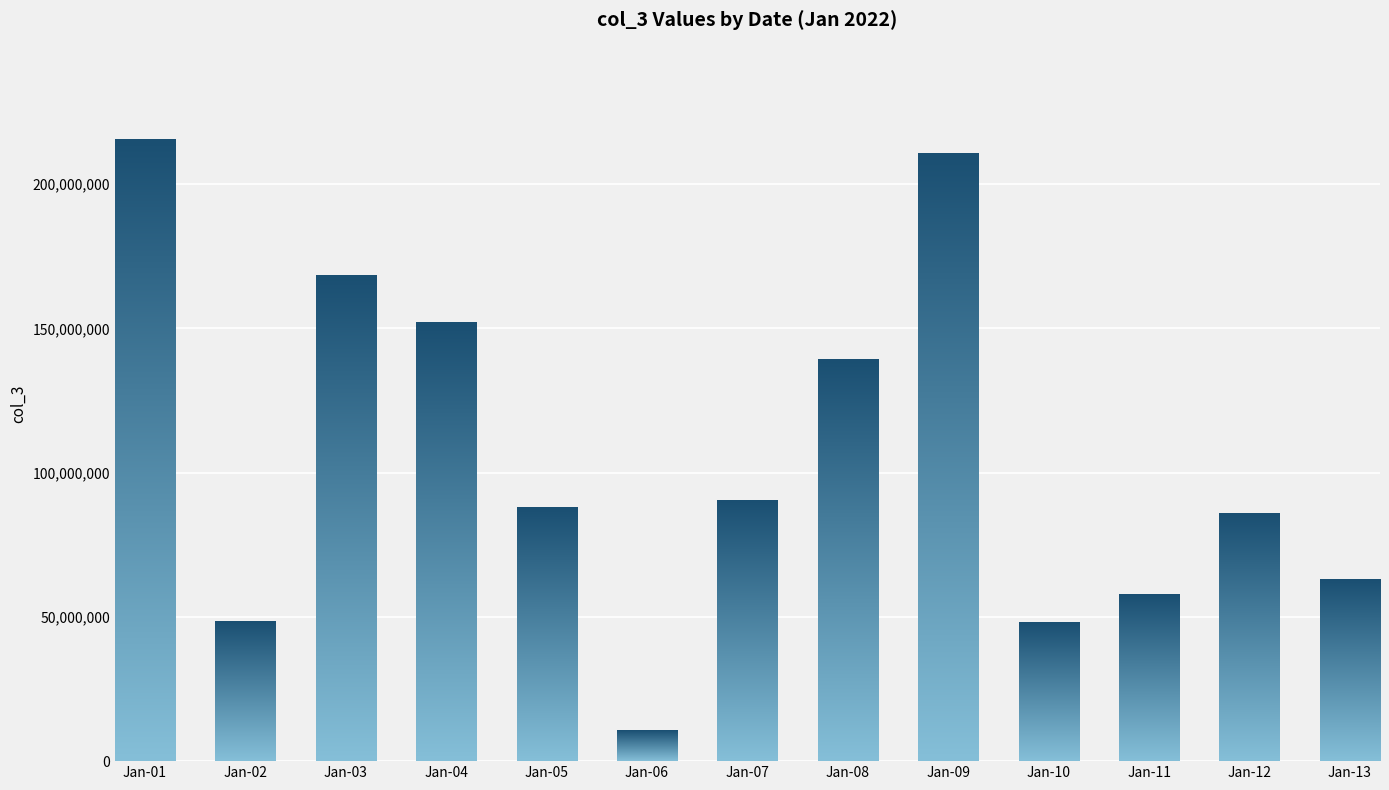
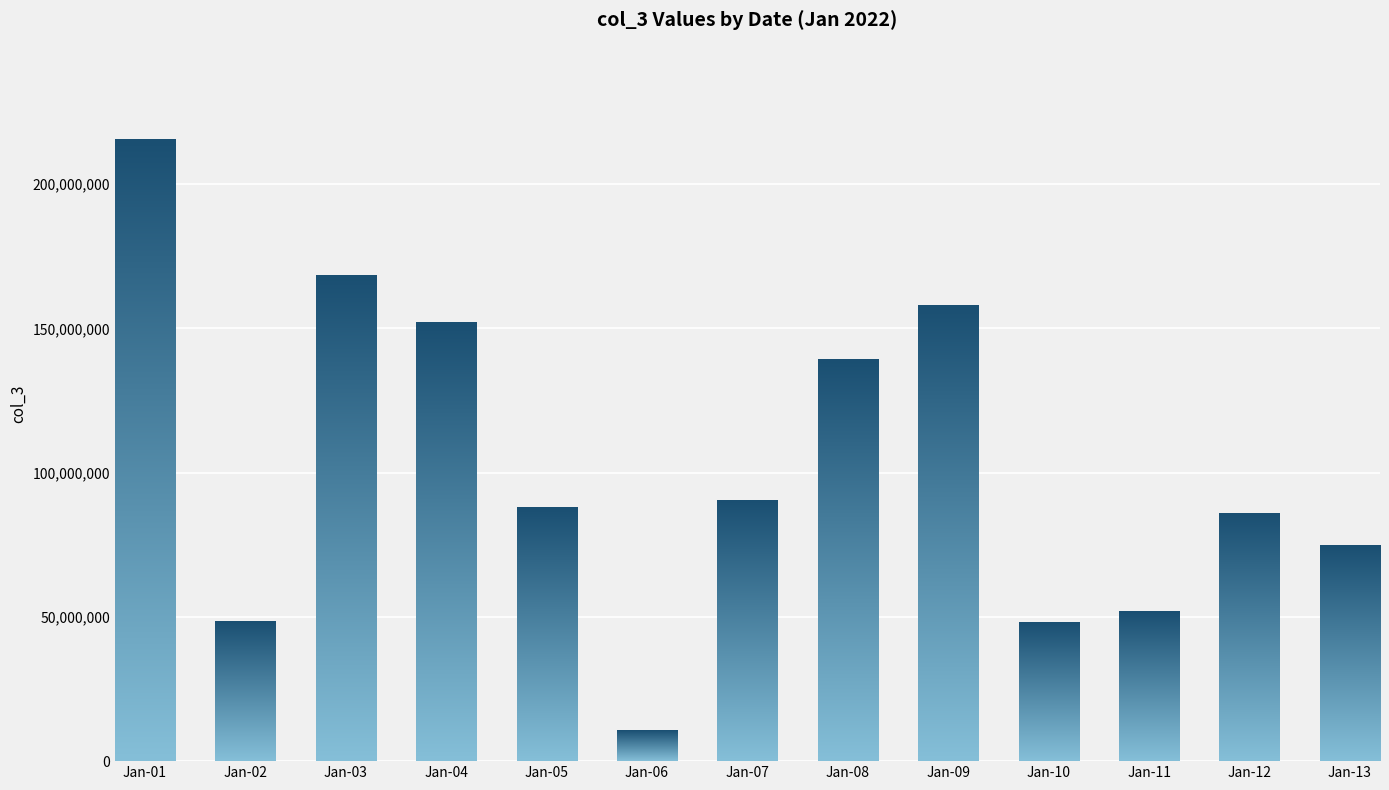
Jan-09: 210,000,000 -> 158,000,000
Jan-11: 58,000,000 -> 52,000,000
Jan-13: 63,000,000 -> 75,000,000
